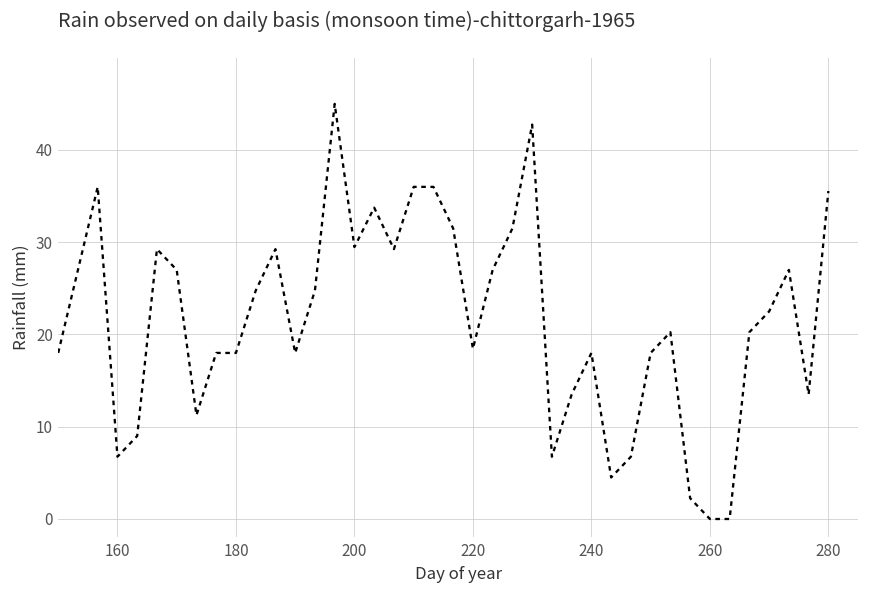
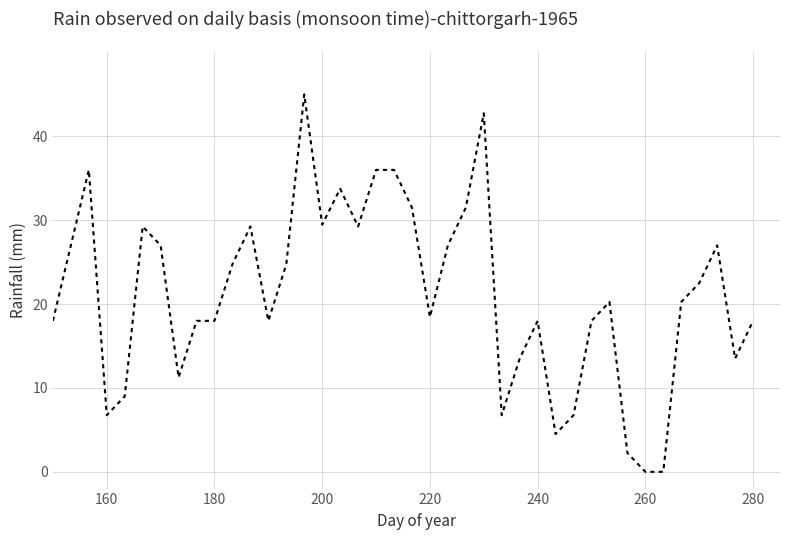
280: 36 -> 18
